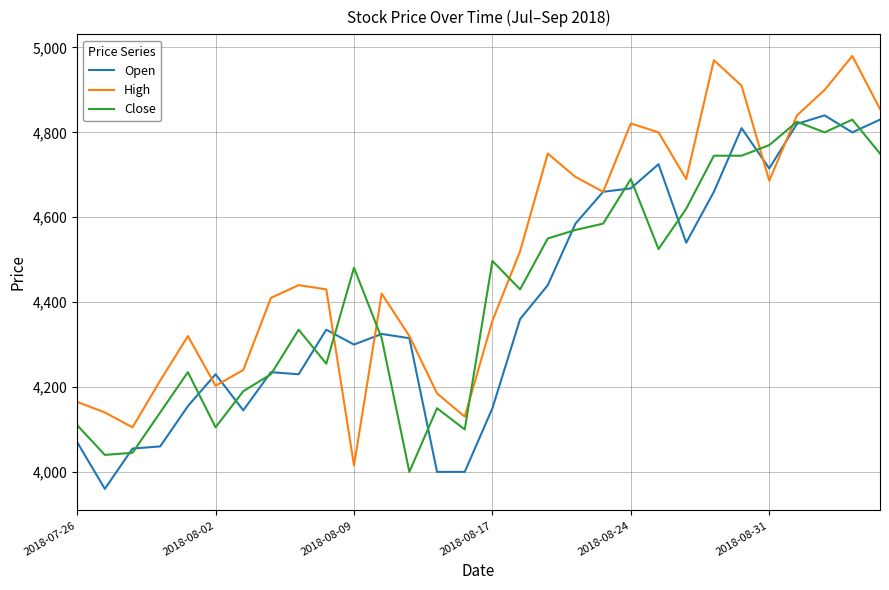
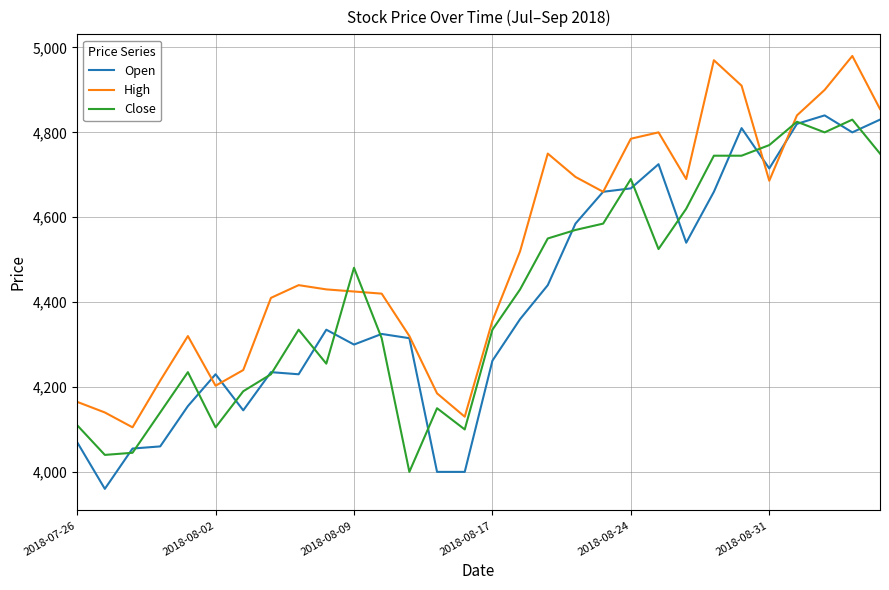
High, 2018-08-09: 4,020 -> 4,430
Open, 2018-08-17: 4,150 -> 4,260
Close, 2018-08-17: 4,500 -> 4,340
High, 2018-08-24: 4,820 -> 4,790
